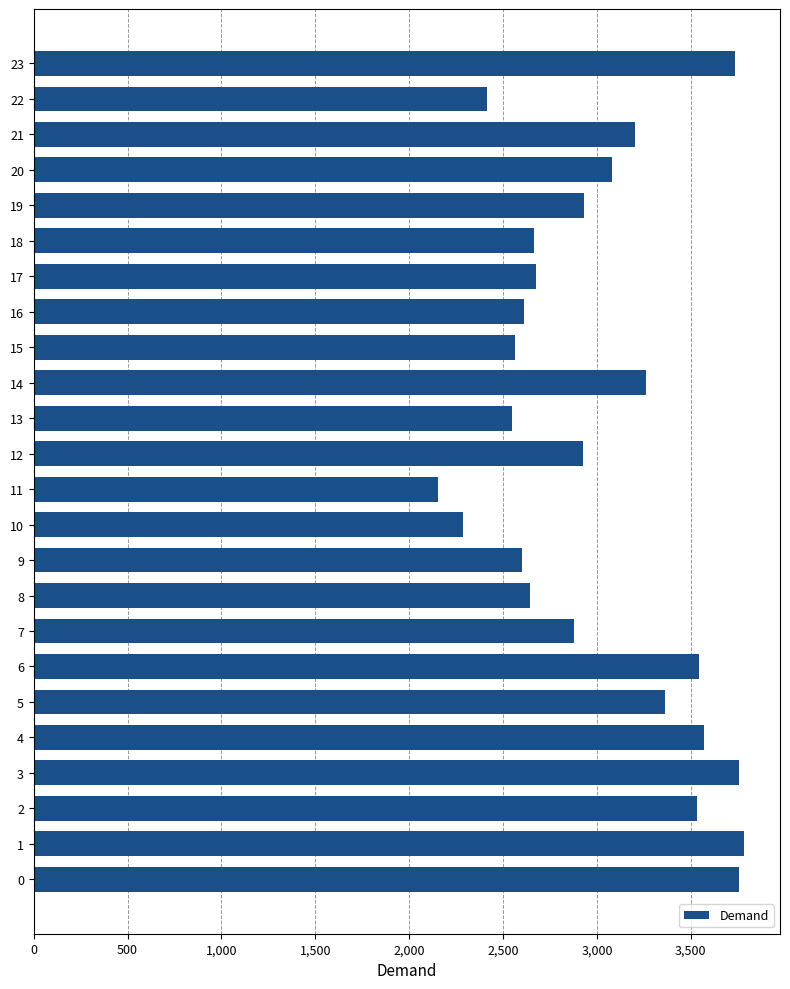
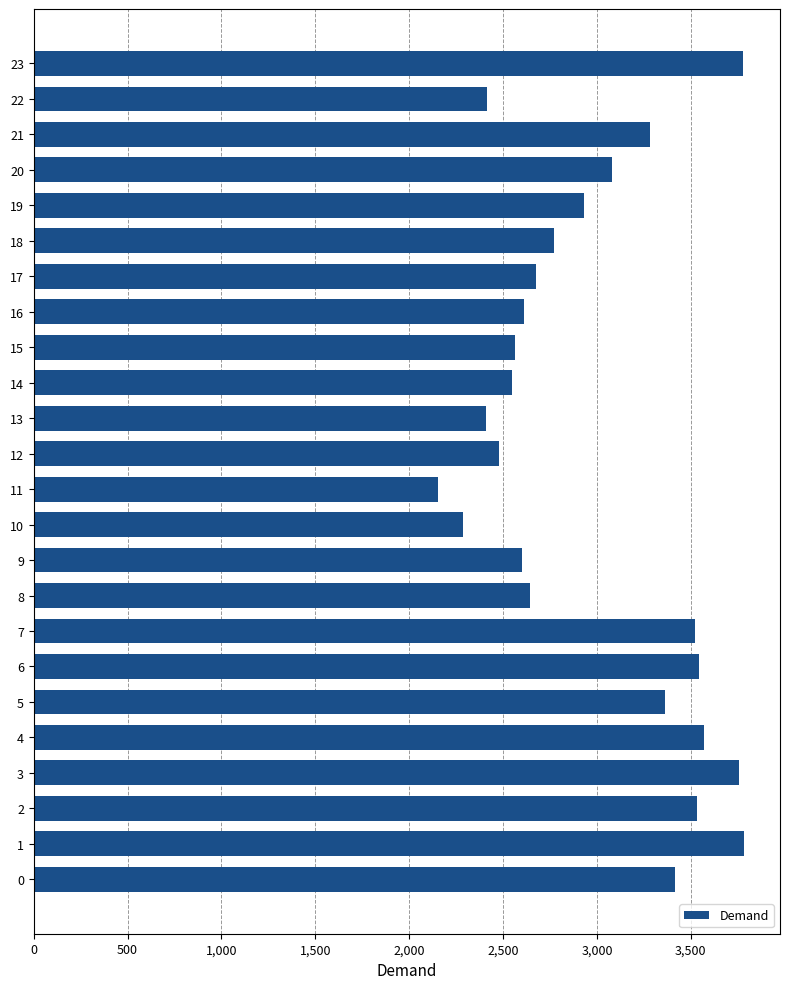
23: 3,740 -> 3,780
21: 3,200 -> 3,280
18: 2,660 -> 2,770
14: 3,260 -> 2,550
13: 2,550 -> 2,410
12: 2,930 -> 2,480
7: 2,880 -> 3,520
0: 3,760 -> 3,420
